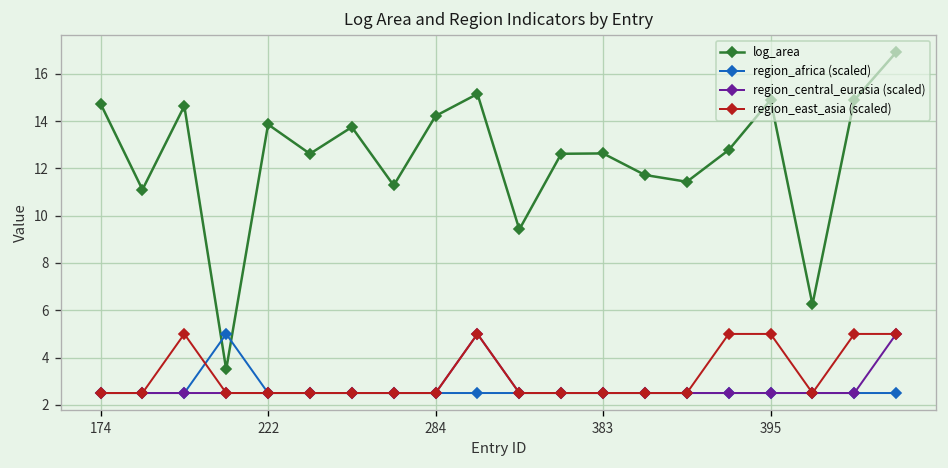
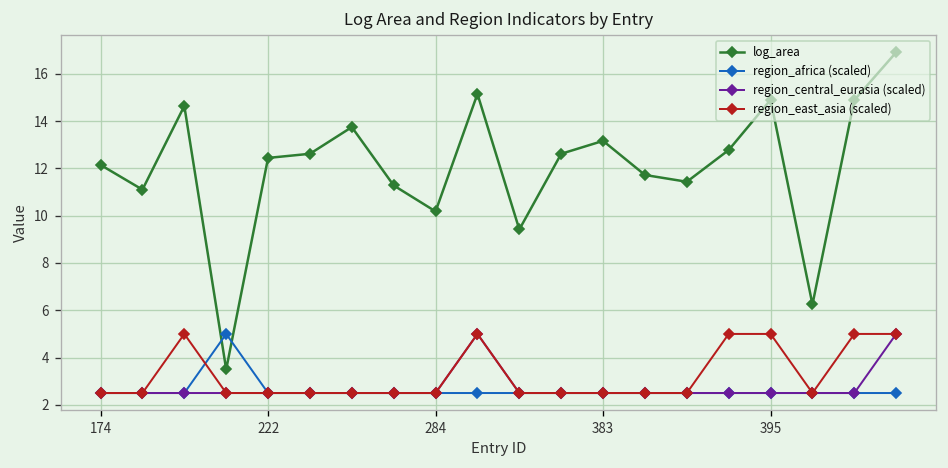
log_area, 174: 14.7 -> 12.1
log_area, 222: 13.9 -> 12.4
log_area, 284: 14.2 -> 10.2
log_area, 383: 12.6 -> 13.2
